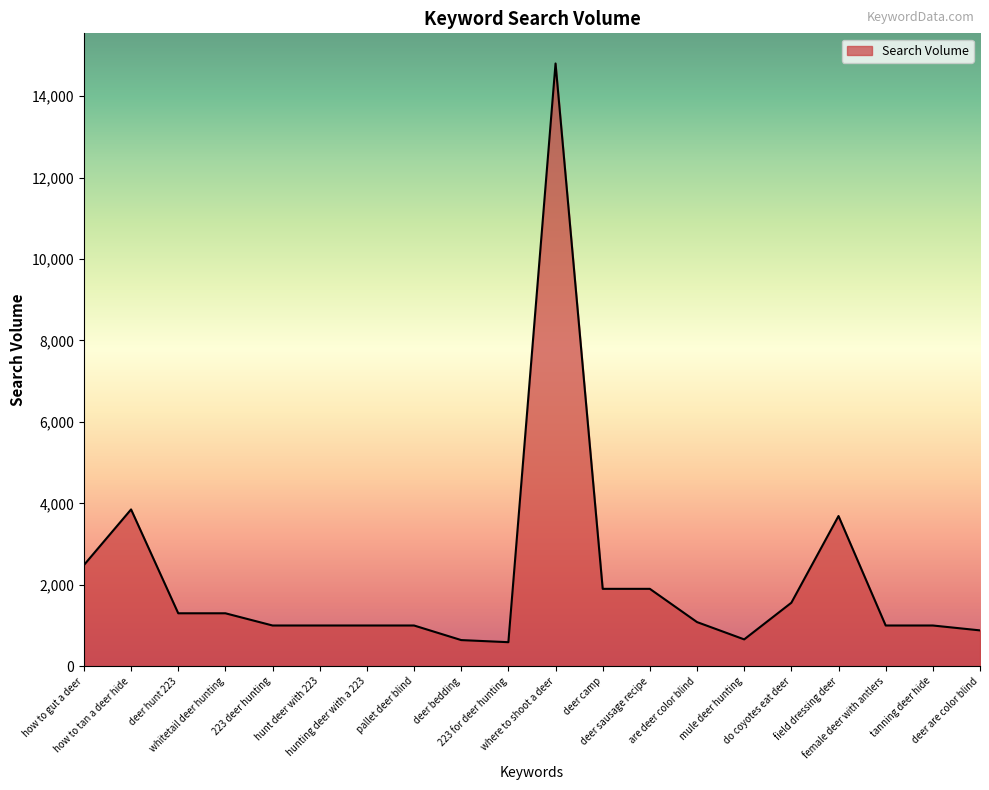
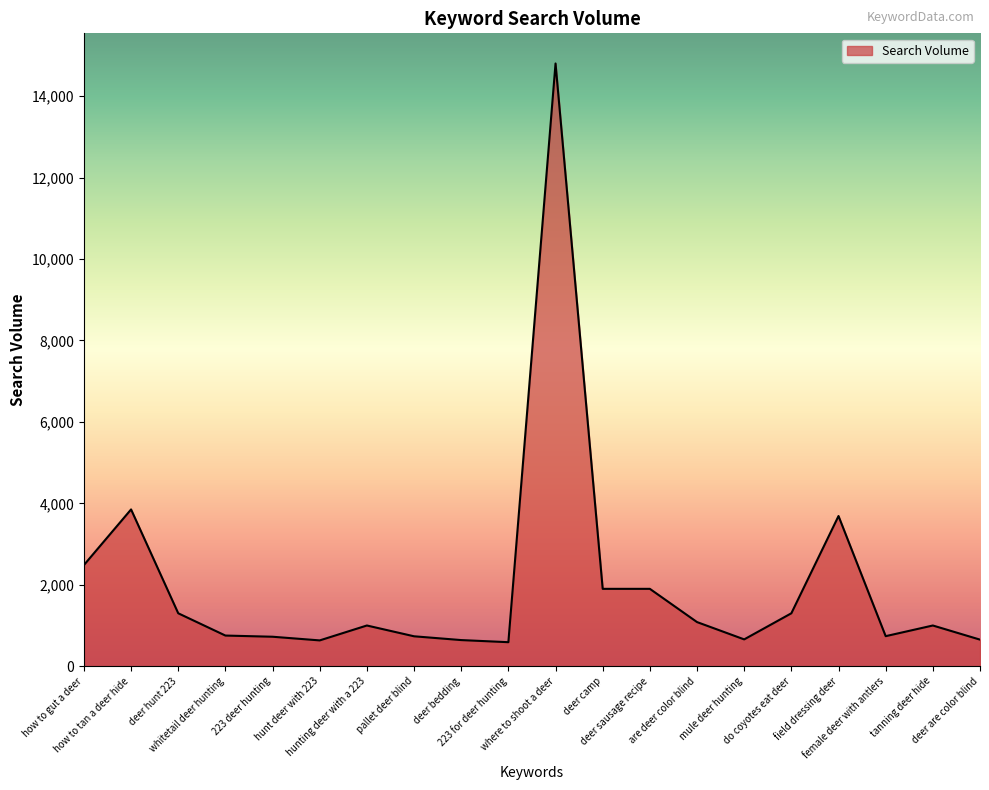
whitetail deer hunting: 1,300 -> 800
223 deer hunting: 1,000 -> 700
hunt deer with 223: 1,000 -> 600
pallet deer blind: 1,000 -> 700
do coyotes eat deer: 1,600 -> 1,300
female deer with antlers: 1,000 -> 700
deer are color blind: 900 -> 700
